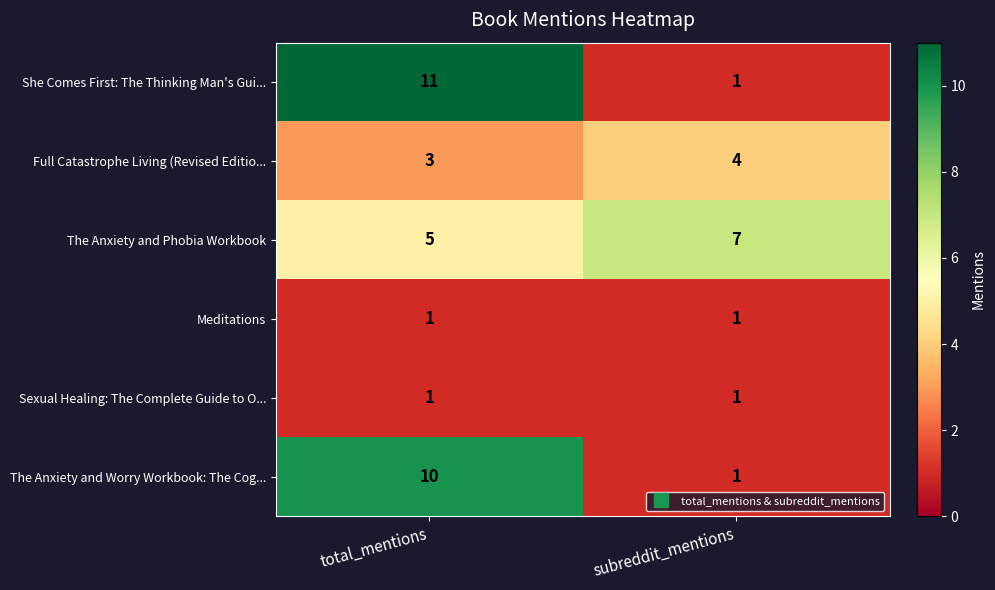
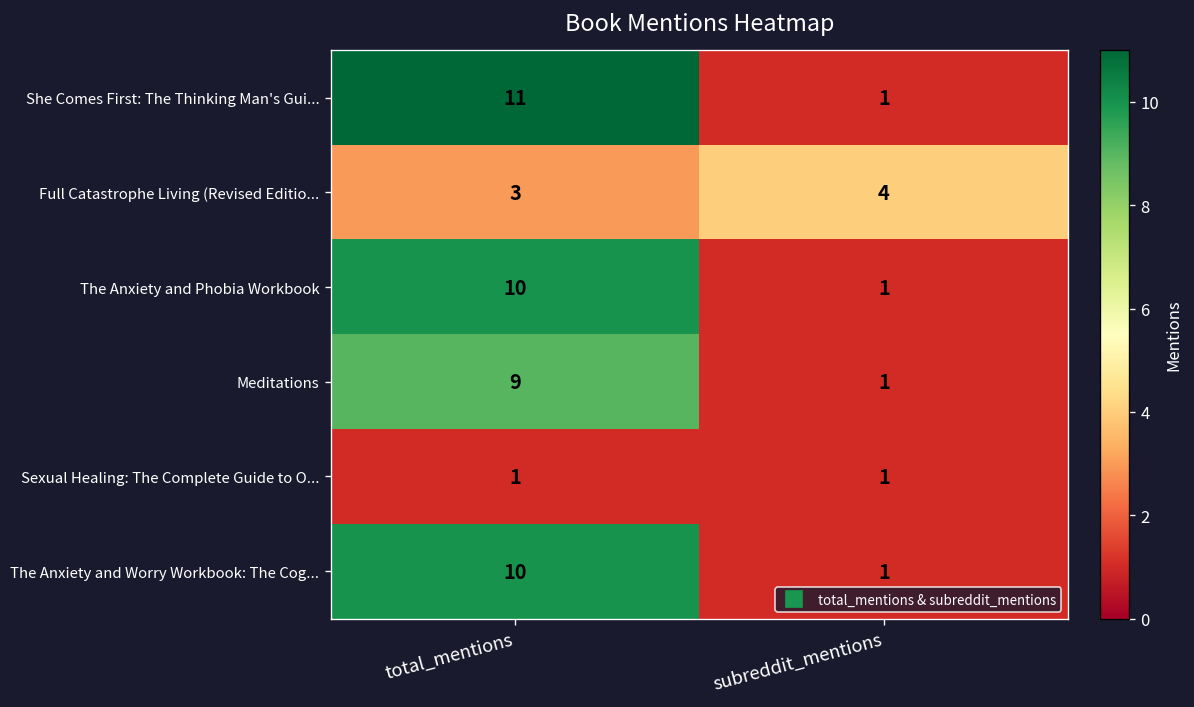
The Anxiety and Phobia Workbook, total_mentions: 5 -> 10
The Anxiety and Phobia Workbook, subreddit_mentions: 7 -> 1
Meditations, total_mentions: 1 -> 9
